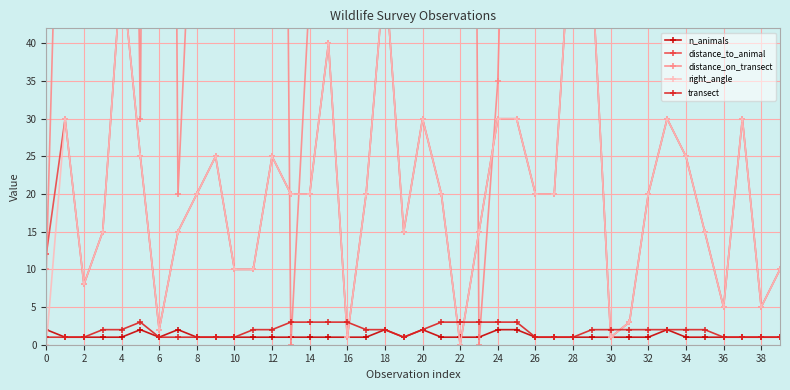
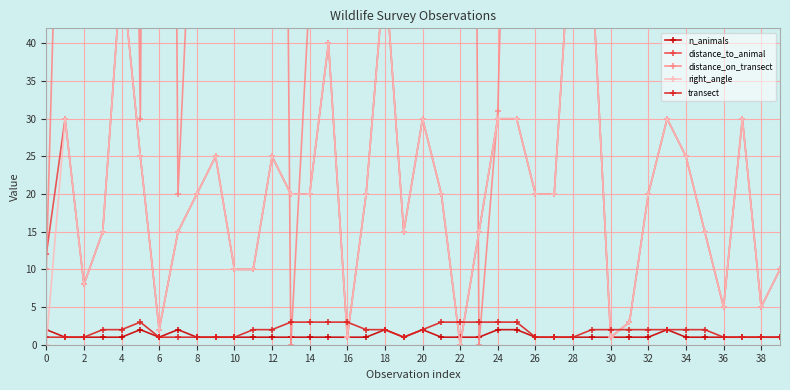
distance_on_transect, 24: 35 -> 31
